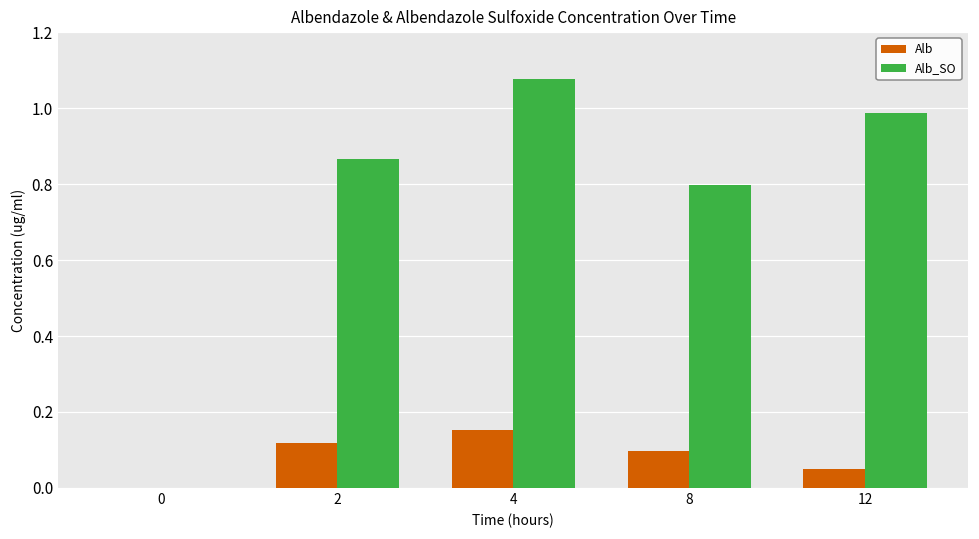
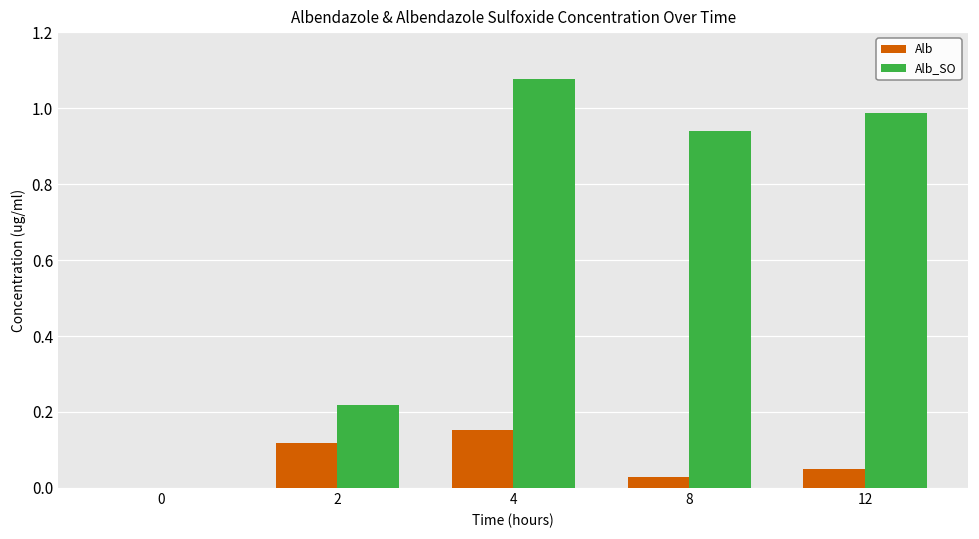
Alb_SO, 2: 0.87 -> 0.22
Alb, 8: 0.10 -> 0.03
Alb_SO, 8: 0.80 -> 0.94
